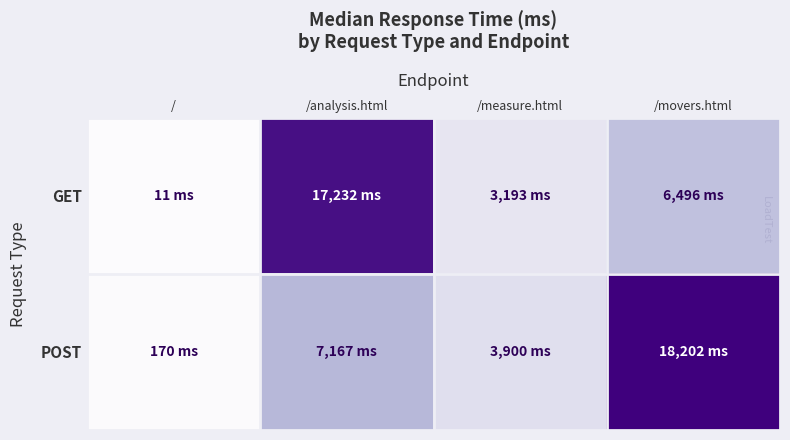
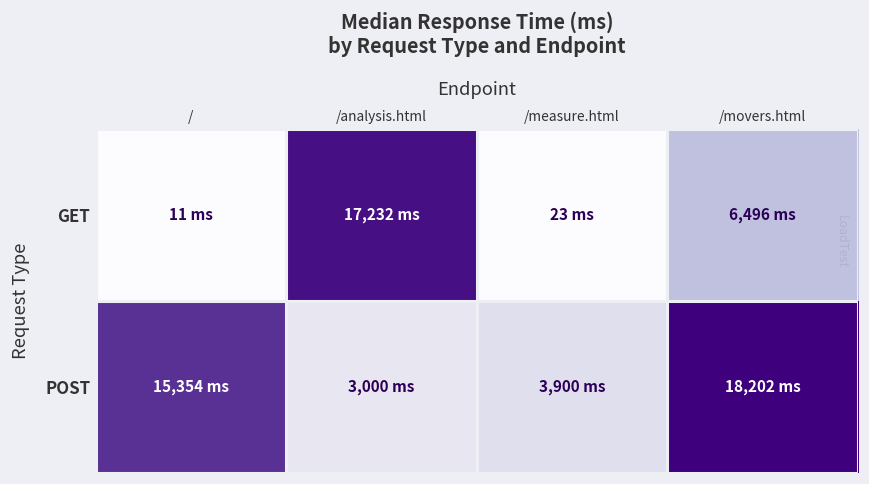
GET, /measure.html: 3,193 -> 23
POST, /: 170 -> 15,354
POST, /analysis.html: 7,167 -> 3,000
